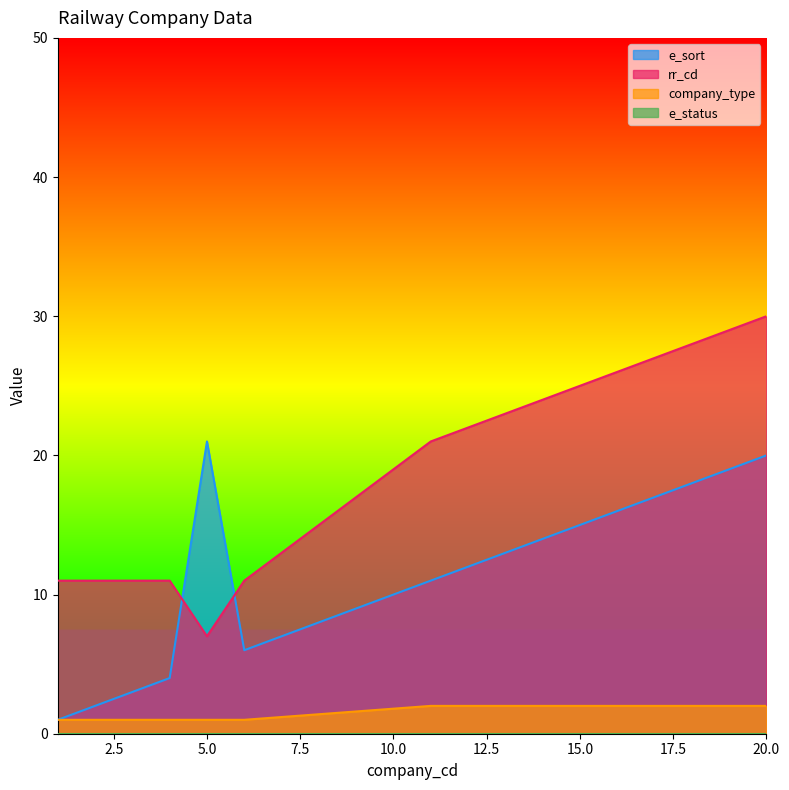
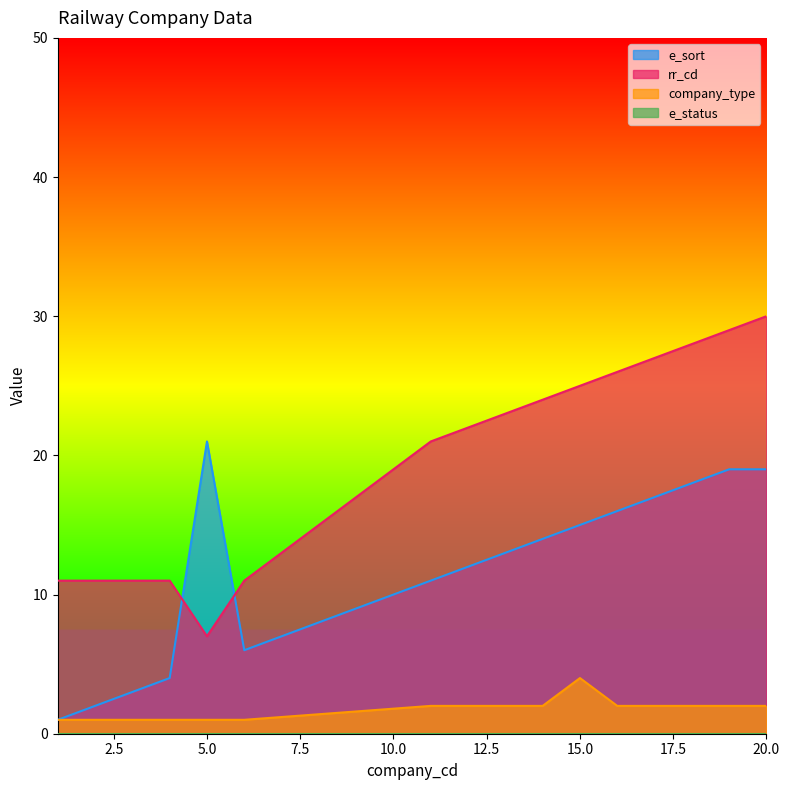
company_type, 15.0: 2 -> 4
e_sort, 20.0: 20 -> 19
